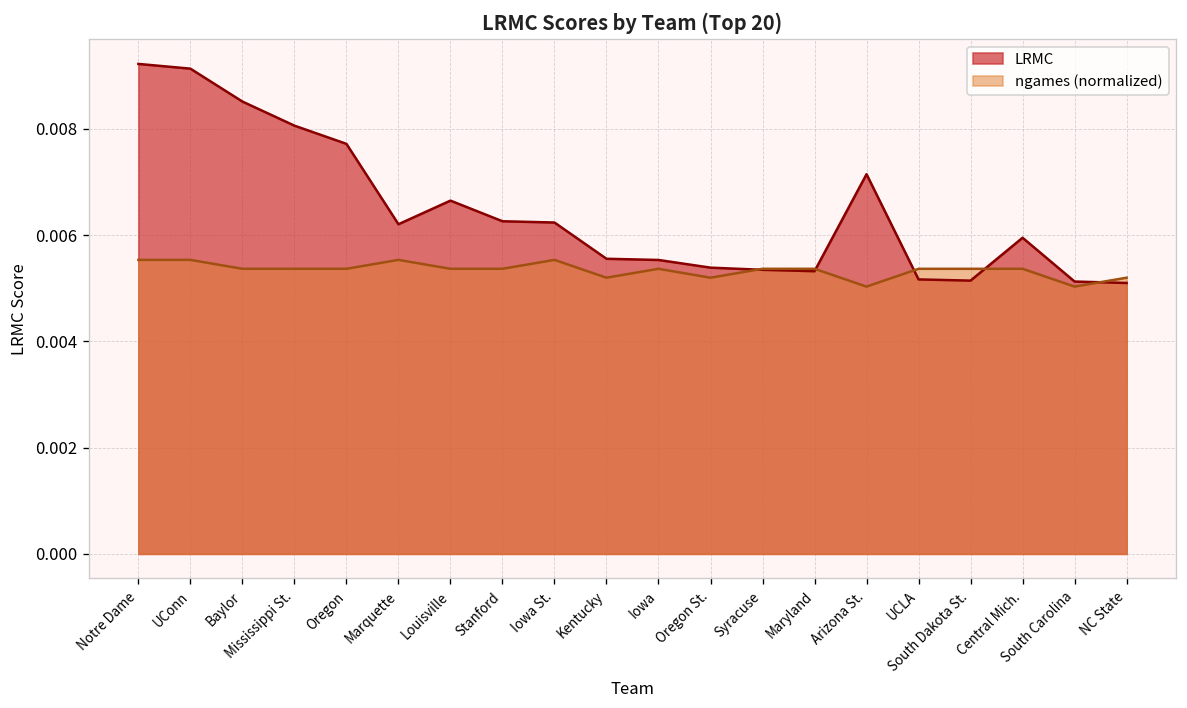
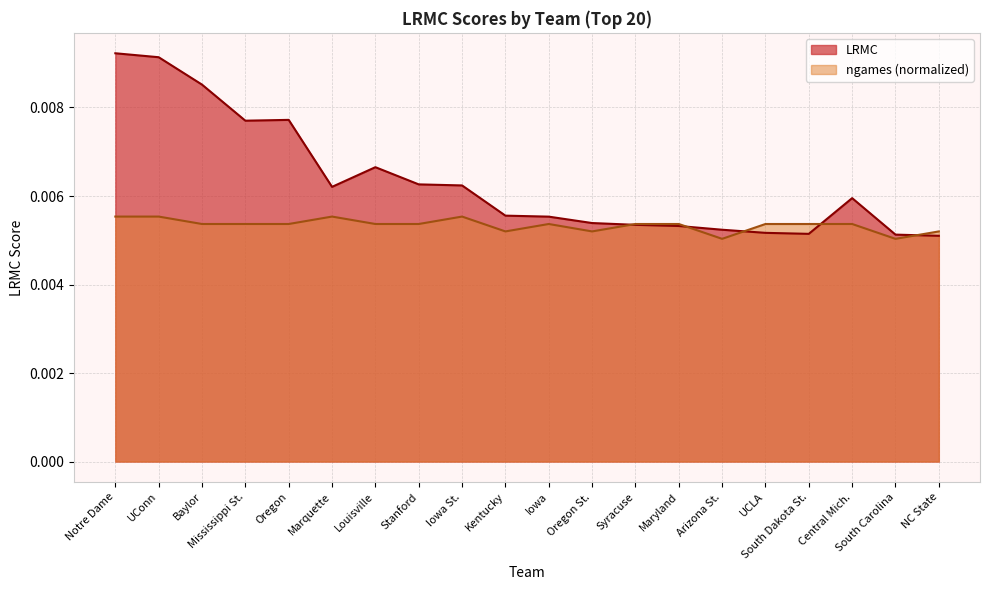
LRMC, Mississippi St.: 0.0081 -> 0.0077
LRMC, Arizona St.: 0.0071 -> 0.0052
